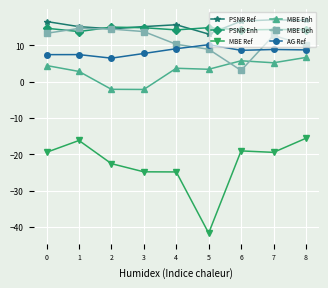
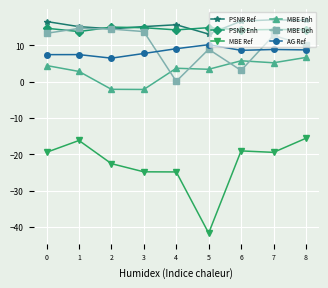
MBE Deh, 4: 10 -> 0
